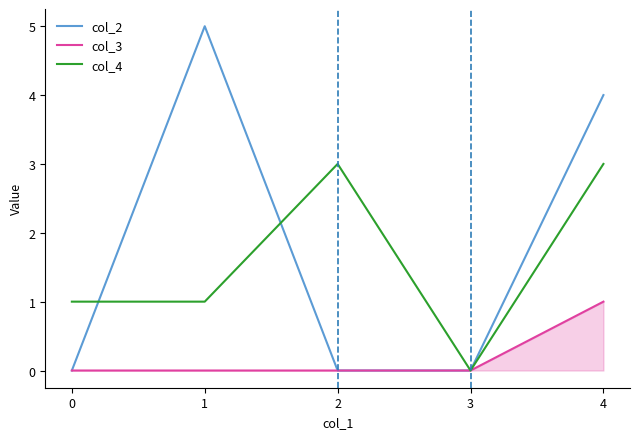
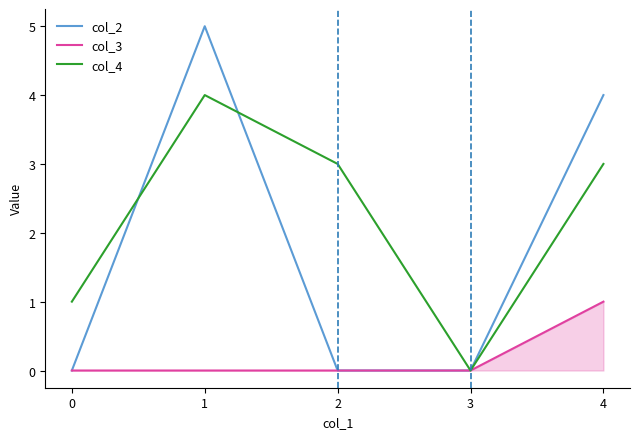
col_4, 1: 1 -> 4
